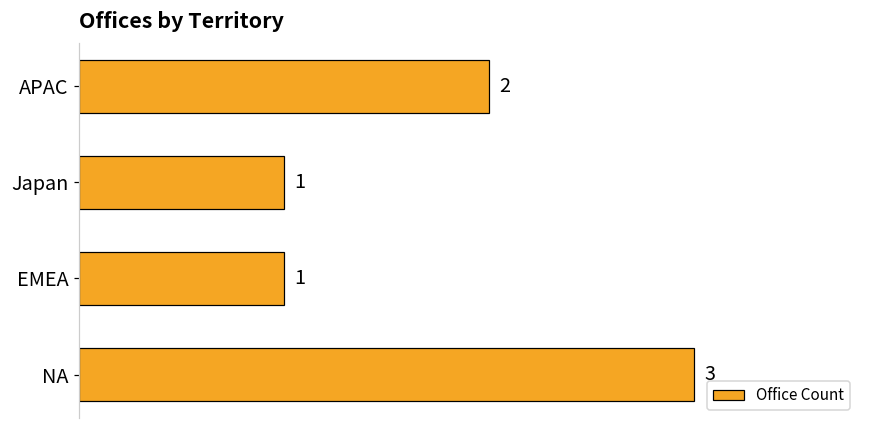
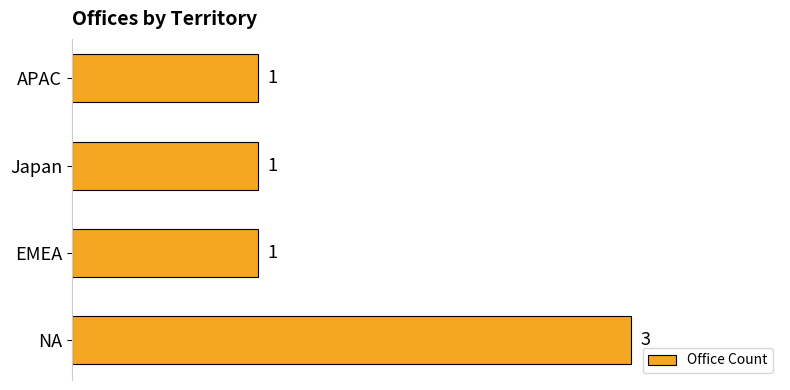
APAC: 2 -> 1
